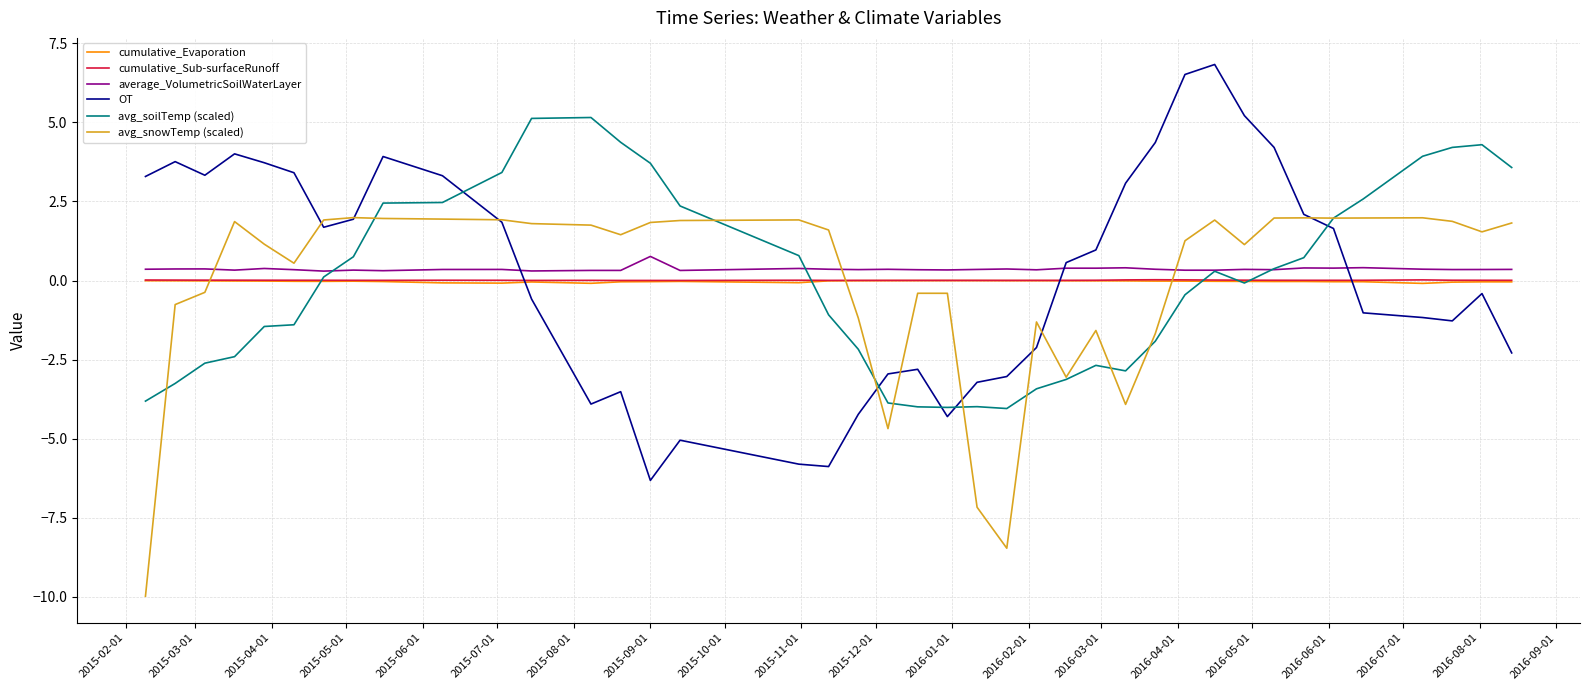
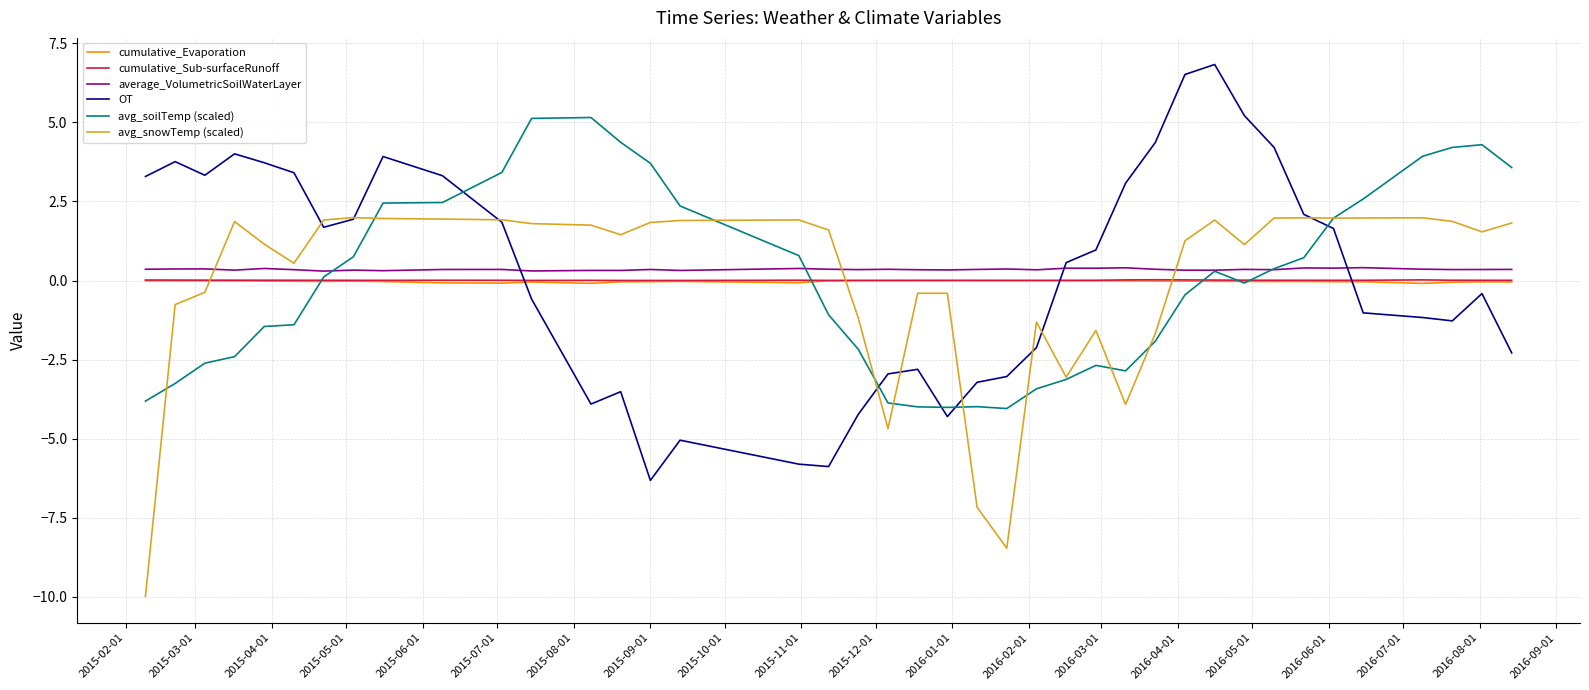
average_VolumetricSoilWaterLayer, 2015-09-01: 0.8 -> 0.3
